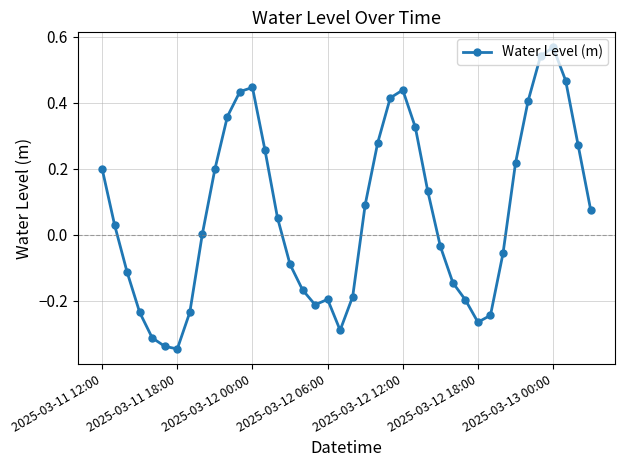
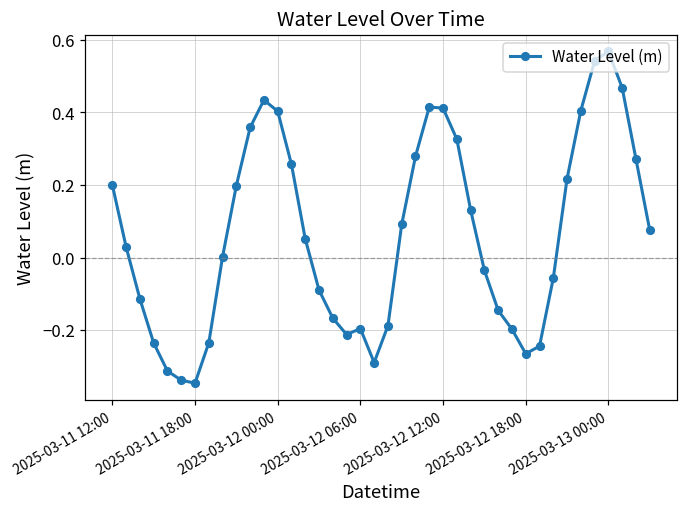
2025-03-12 00:00: 0.45 -> 0.40
2025-03-12 12:00: 0.44 -> 0.41
